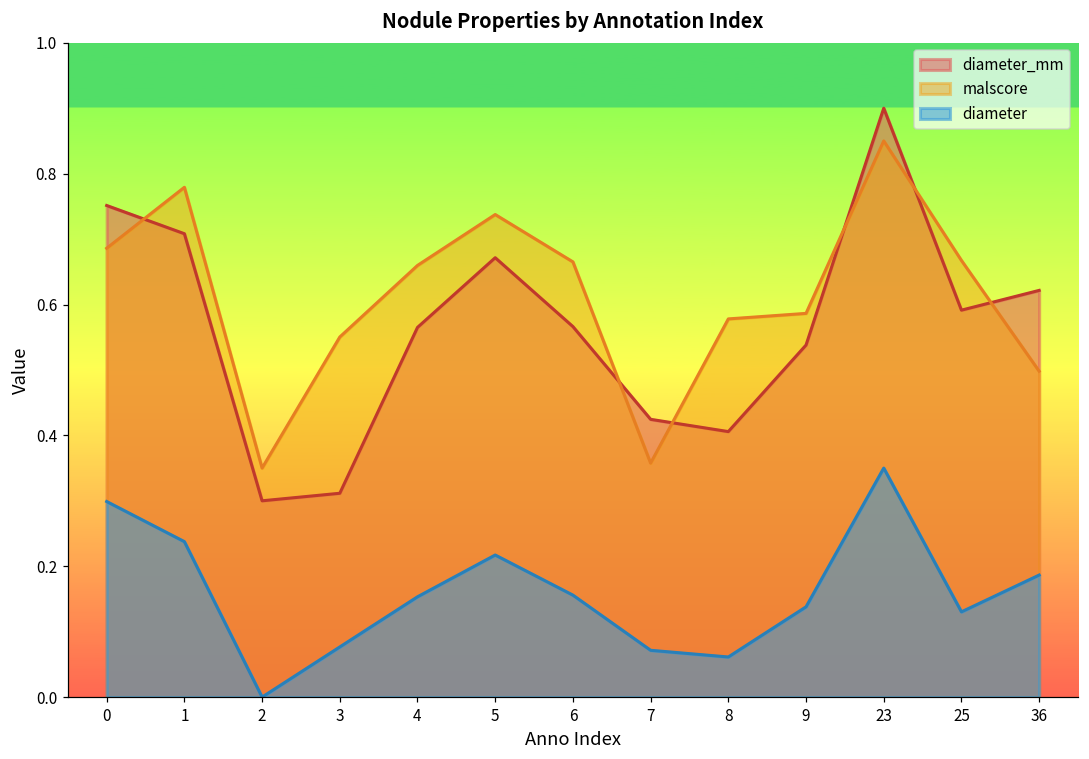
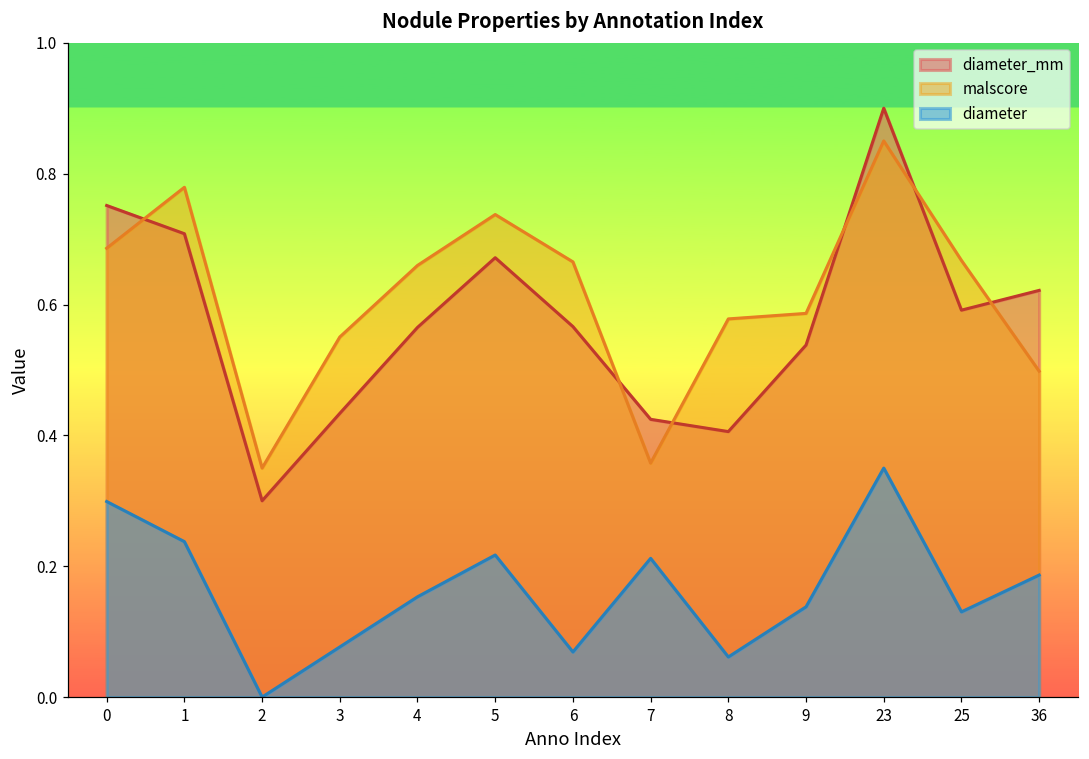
diameter_mm, 3: 0.31 -> 0.43
diameter, 6: 0.16 -> 0.07
diameter, 7: 0.07 -> 0.21
